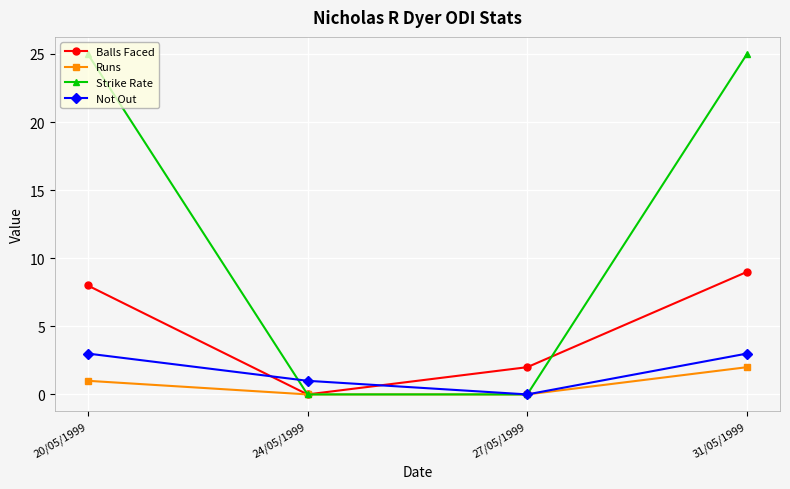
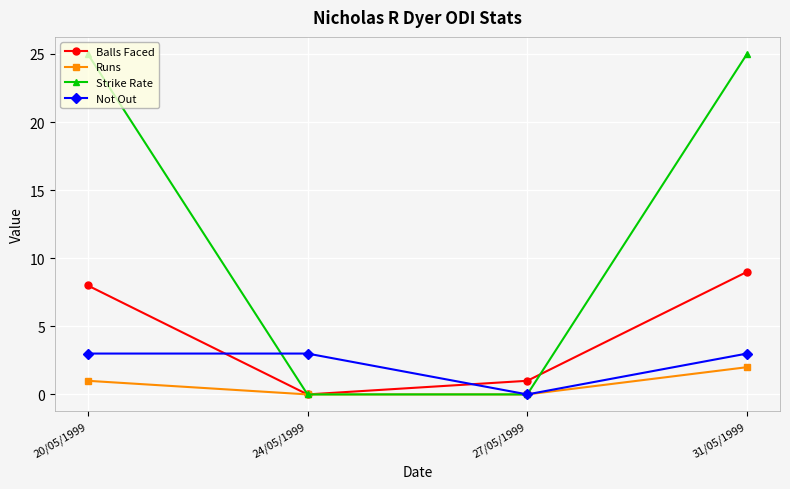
Not Out, 24/05/1999: 1 -> 3
Balls Faced, 27/05/1999: 2 -> 1
